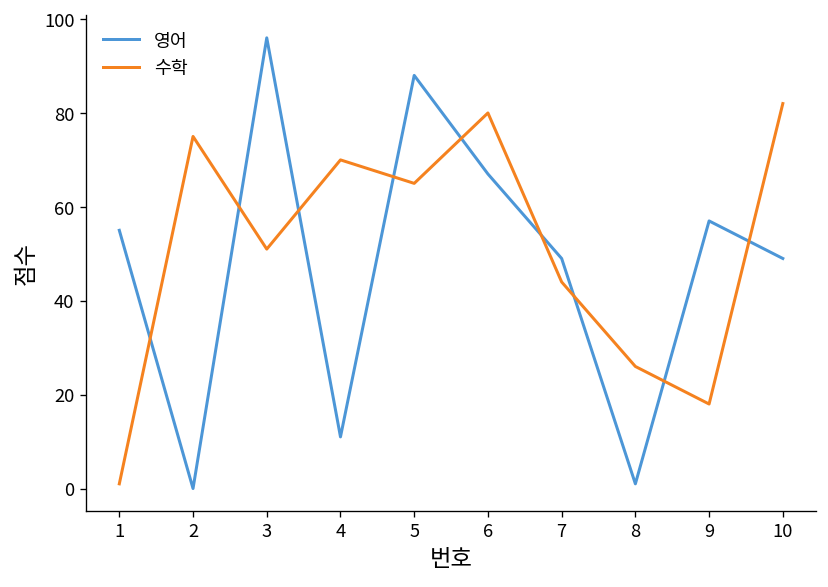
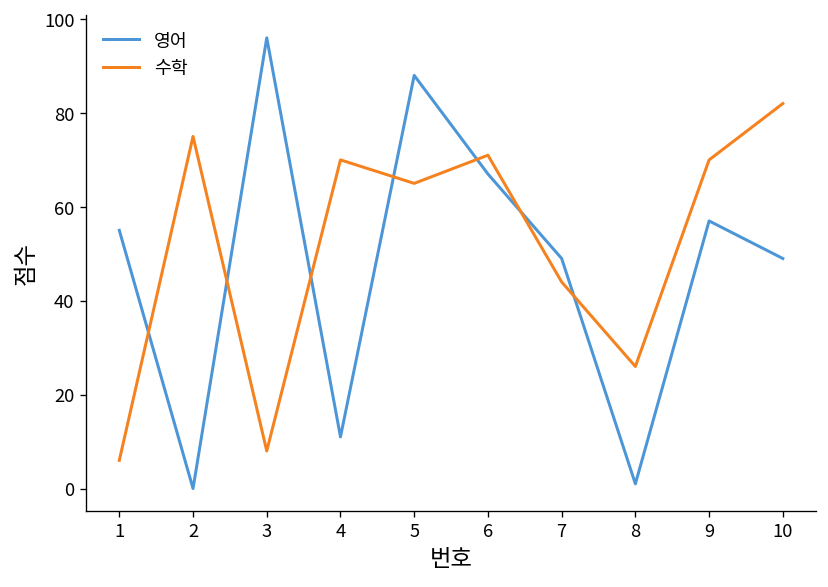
수학, 1: 1 -> 6
수학, 3: 51 -> 8
수학, 6: 80 -> 71
수학, 9: 18 -> 70
